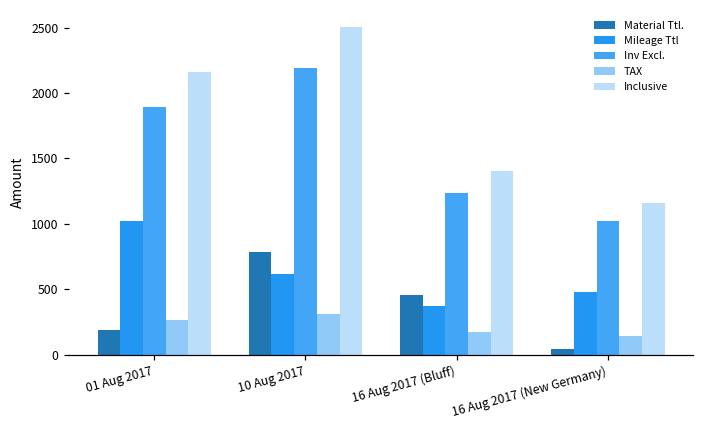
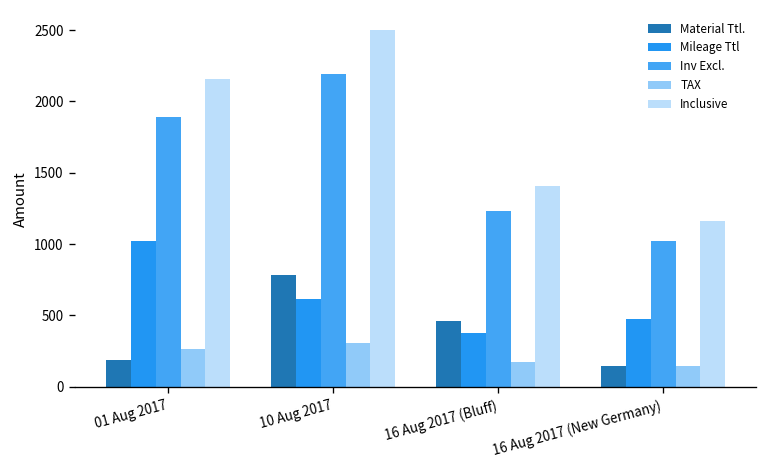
Material Ttl., 16 Aug 2017 (New Germany): 40 -> 140
